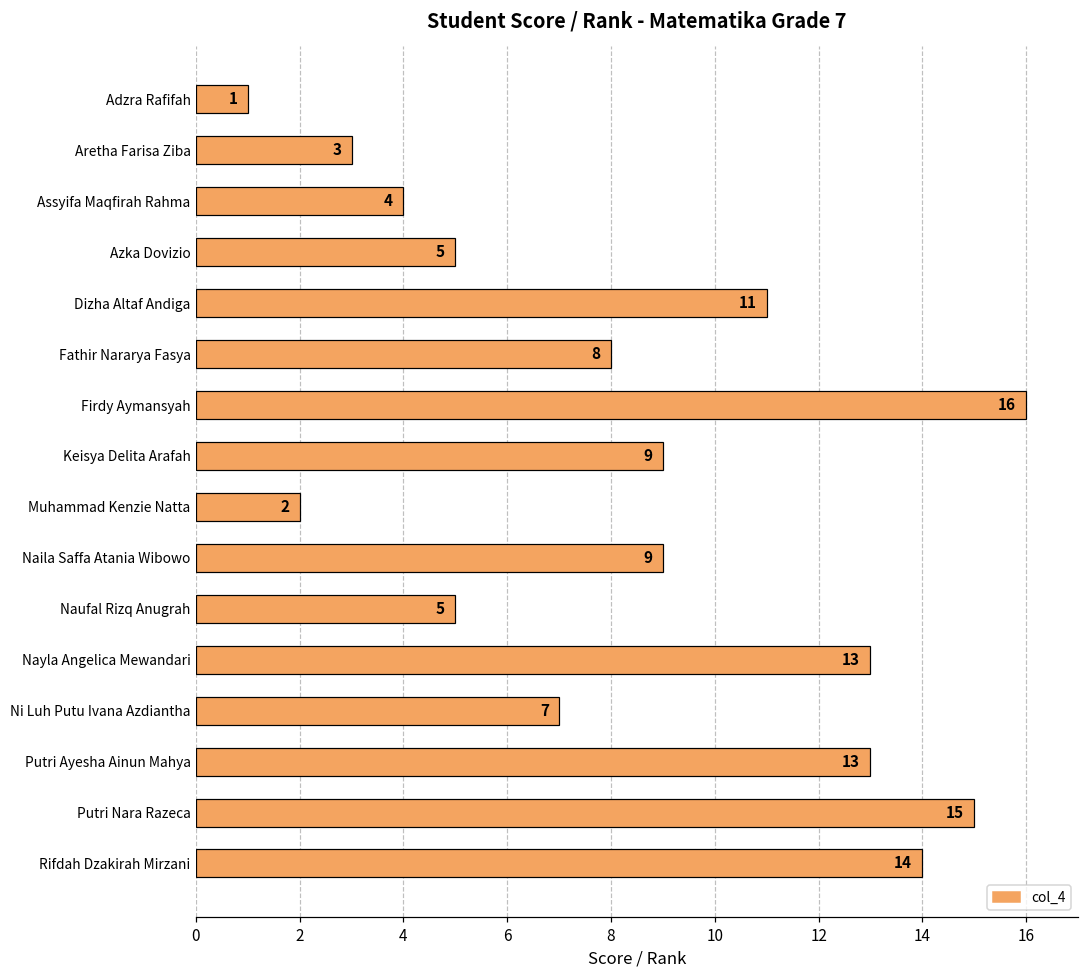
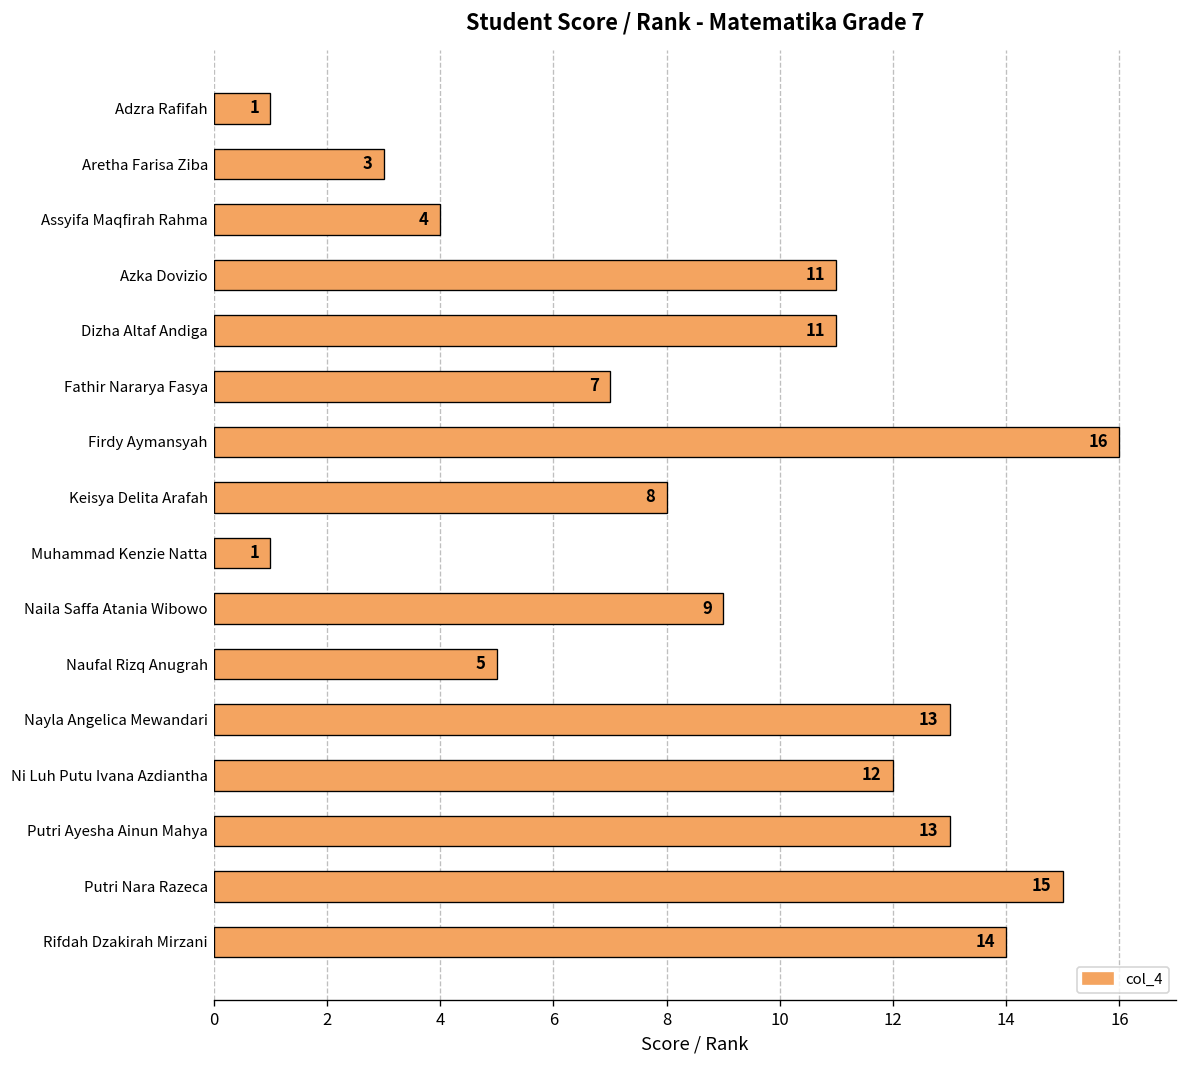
Azka Dovizio: 5 -> 11
Fathir Nararya Fasya: 8 -> 7
Keisya Delita Arafah: 9 -> 8
Muhammad Kenzie Natta: 2 -> 1
Ni Luh Putu Ivana Azdiantha: 7 -> 12
